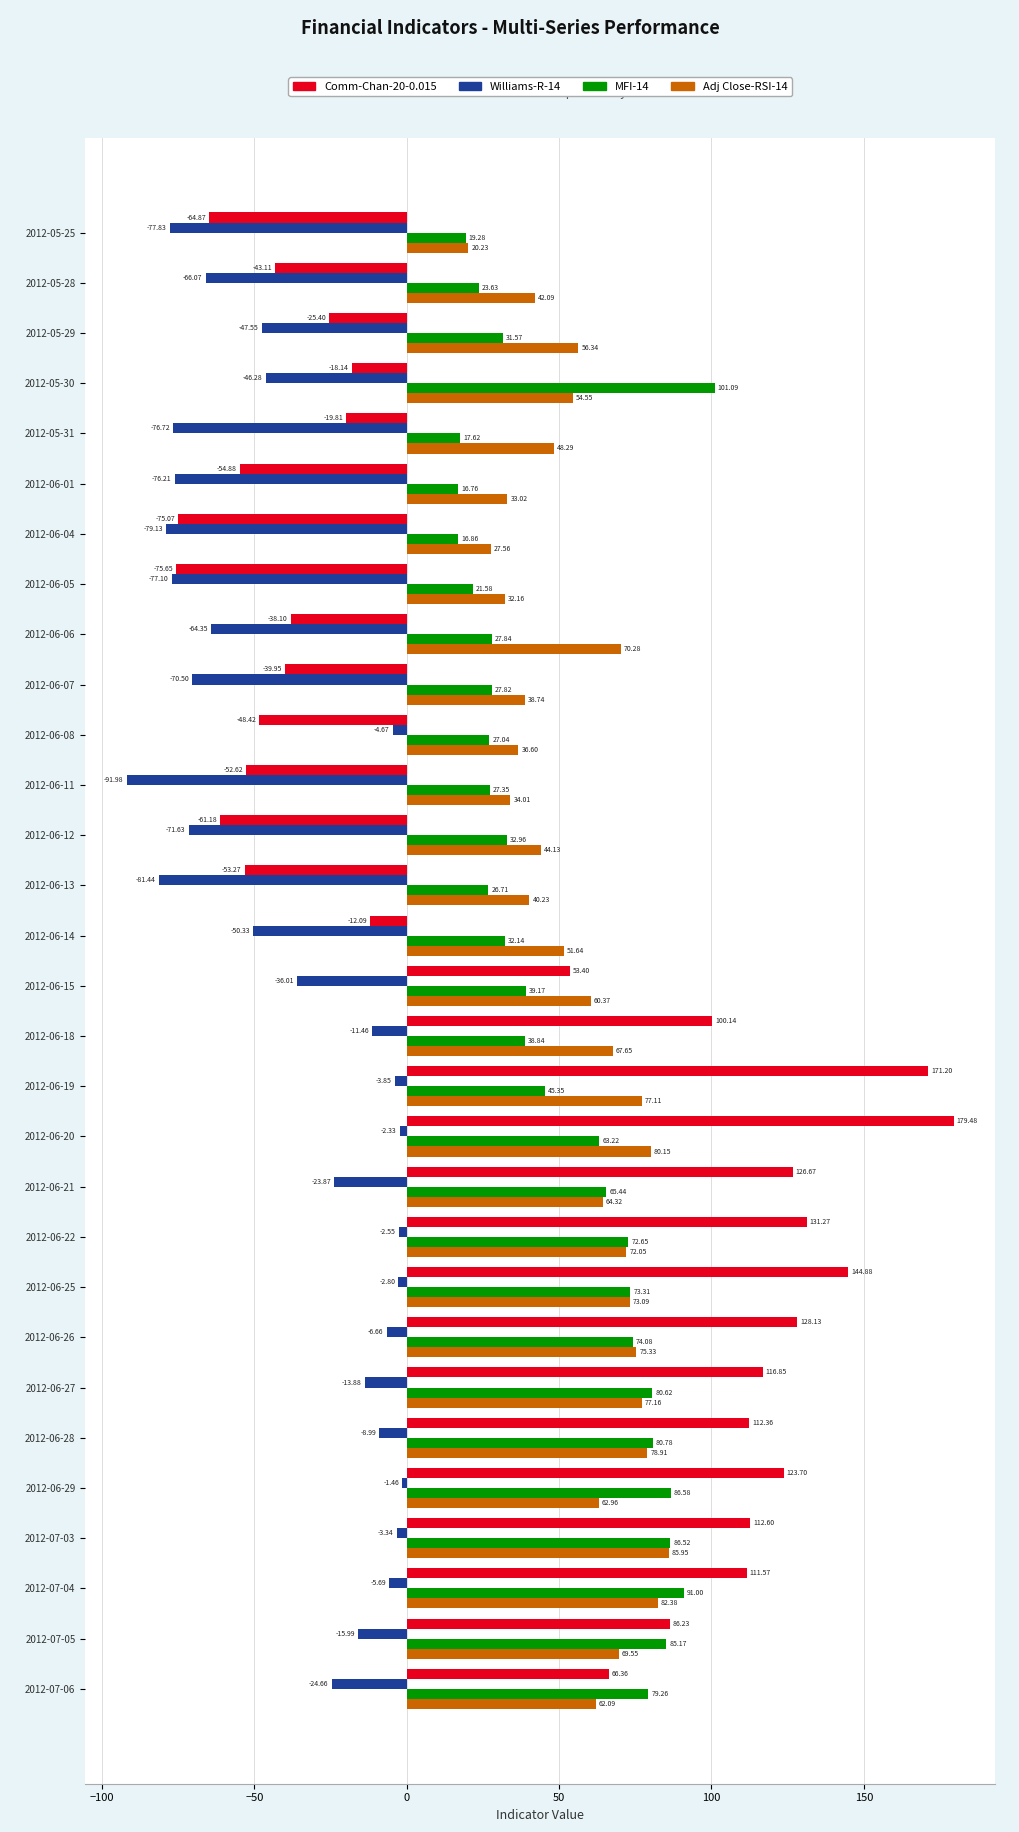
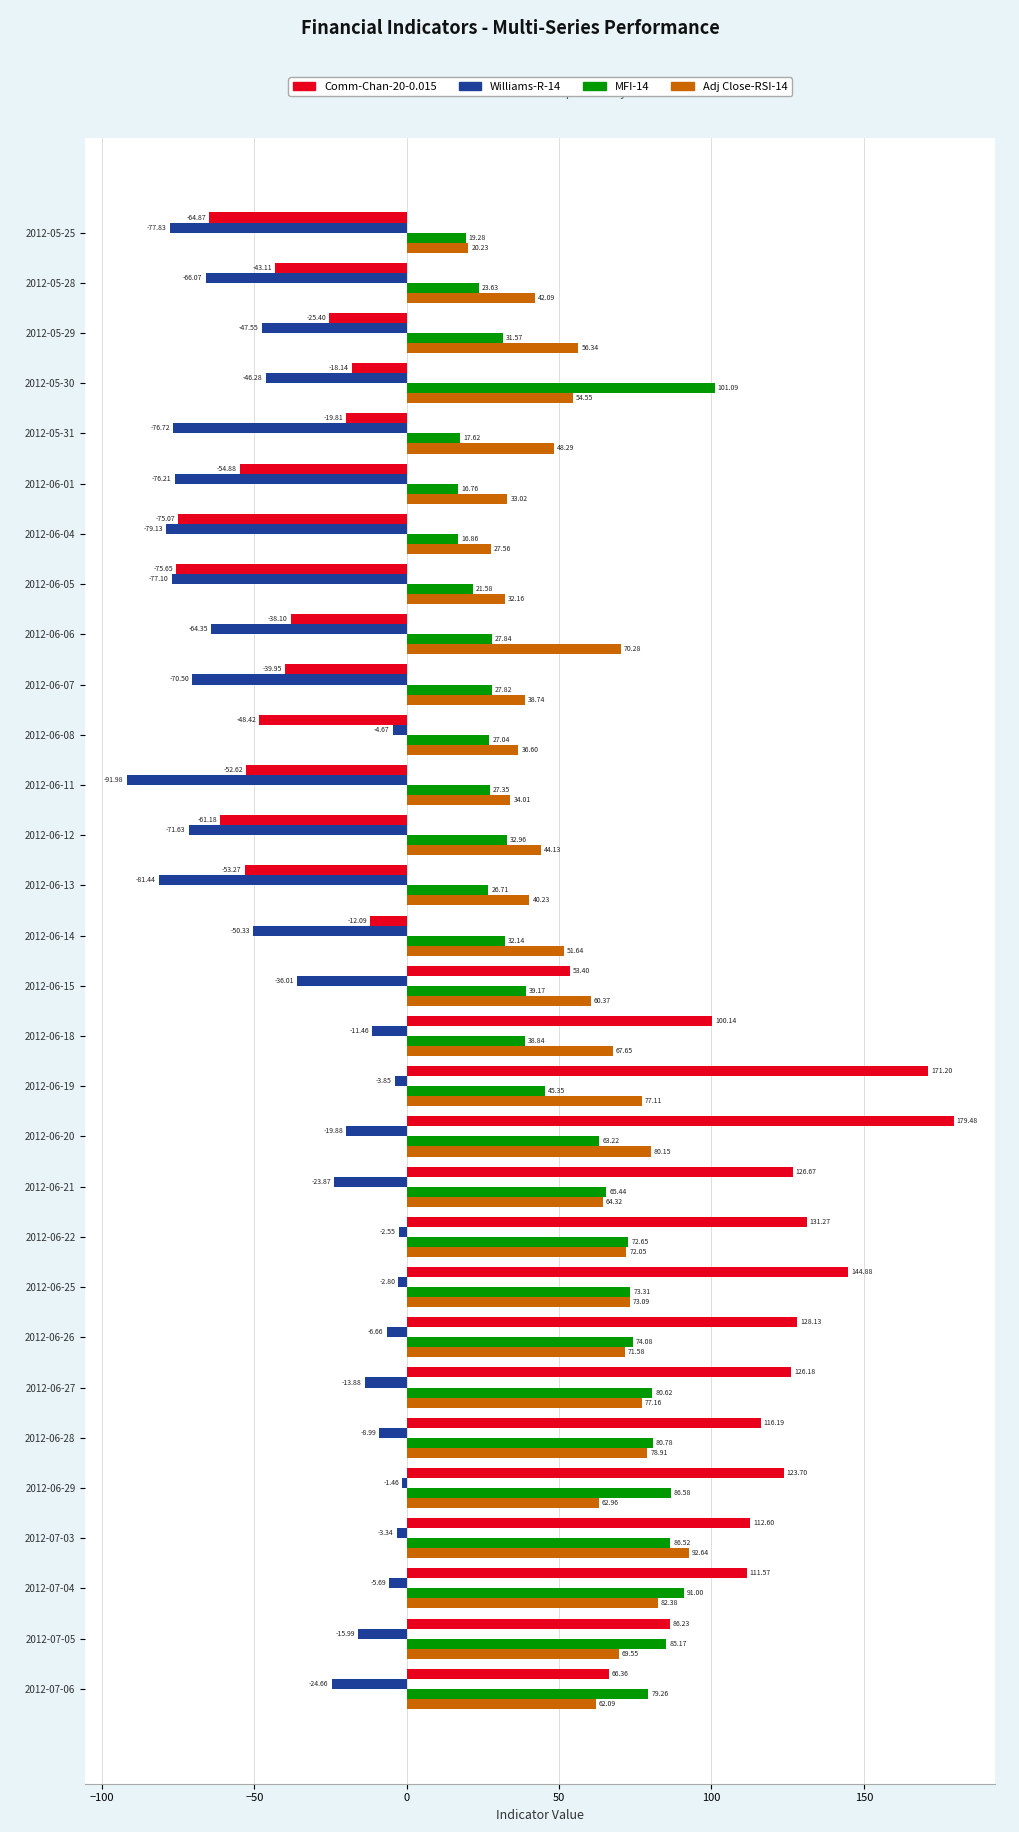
Williams-R-14, 2012-06-20: -2.33 -> -19.88
Adj Close-RSI-14, 2012-06-26: 75.33 -> 71.58
Comm-Chan-20-0.015, 2012-06-27: 116.85 -> 126.18
Comm-Chan-20-0.015, 2012-06-28: 112.36 -> 116.19
Adj Close-RSI-14, 2012-07-03: 85.95 -> 92.64
